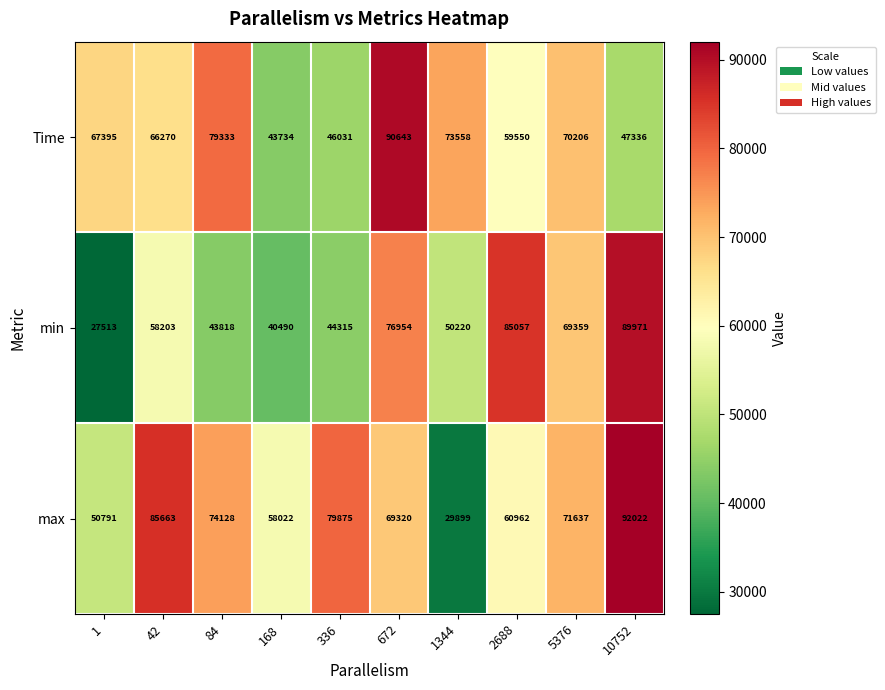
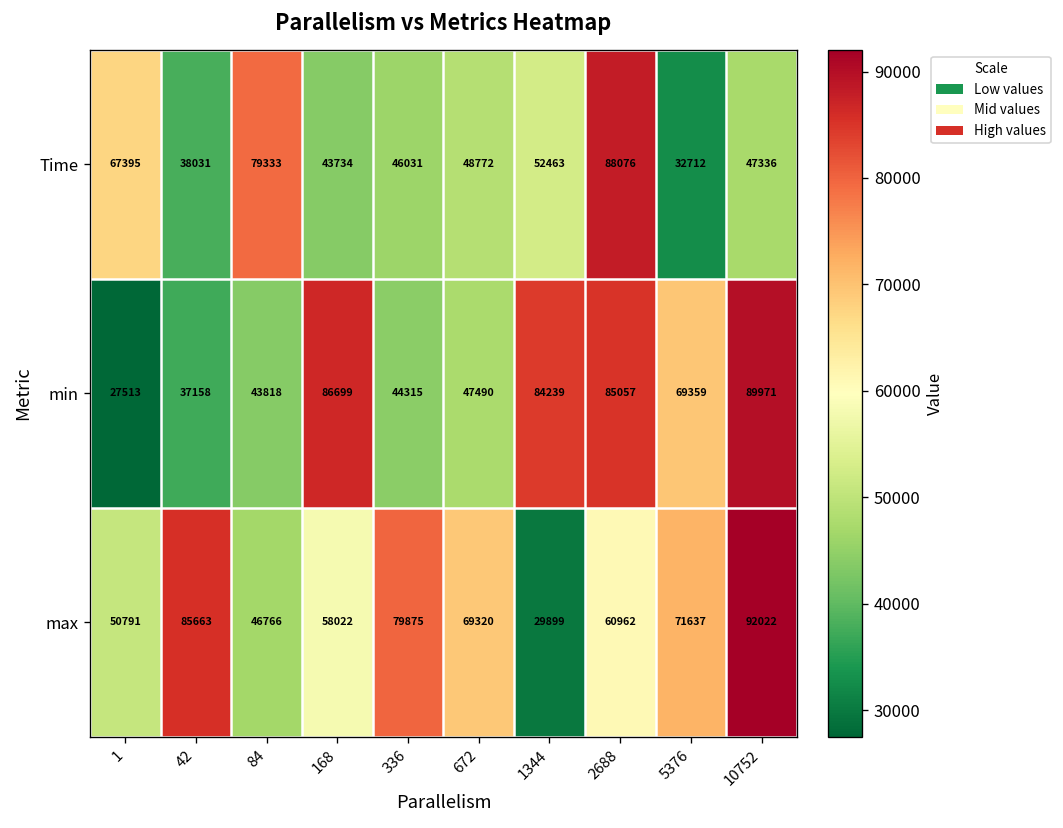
Time, 42: 66270 -> 38031
Time, 672: 90643 -> 48772
Time, 1344: 73558 -> 52463
Time, 2688: 59550 -> 88076
Time, 5376: 70206 -> 32712
min, 42: 58203 -> 37158
min, 168: 40490 -> 86699
min, 672: 76954 -> 47490
min, 1344: 50220 -> 84239
max, 84: 74128 -> 46766
